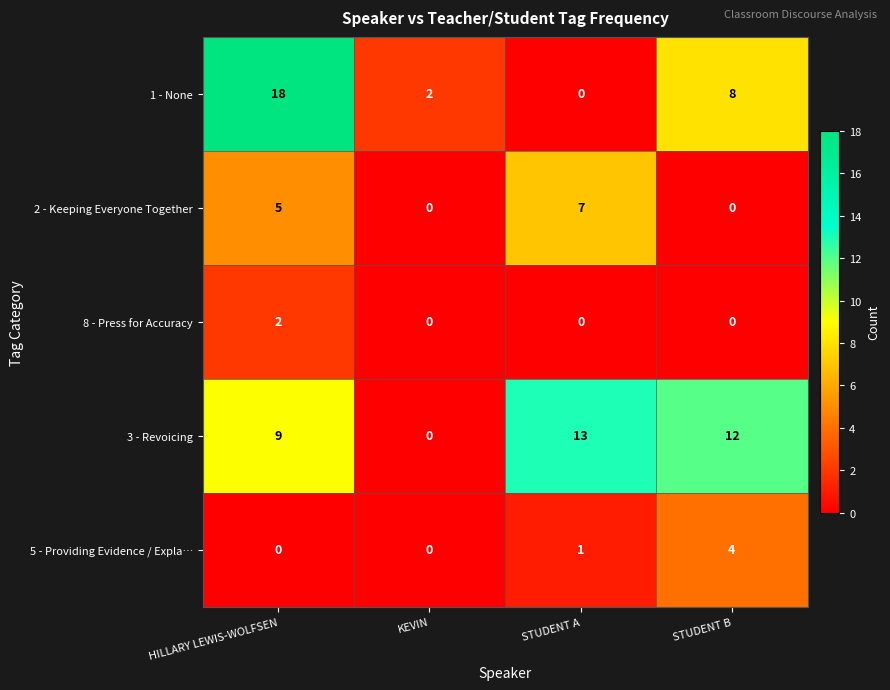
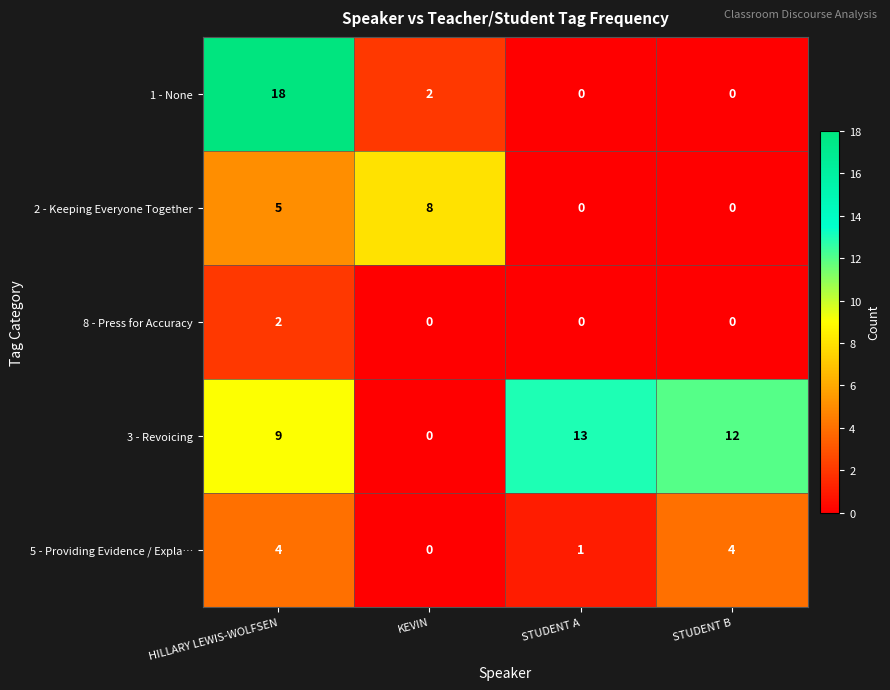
1 - None, STUDENT B: 8 -> 0
2 - Keeping Everyone Together, KEVIN: 0 -> 8
2 - Keeping Everyone Together, STUDENT A: 7 -> 0
5 - Providing Evidence / Expla…, HILLARY LEWIS-WOLFSEN: 0 -> 4
